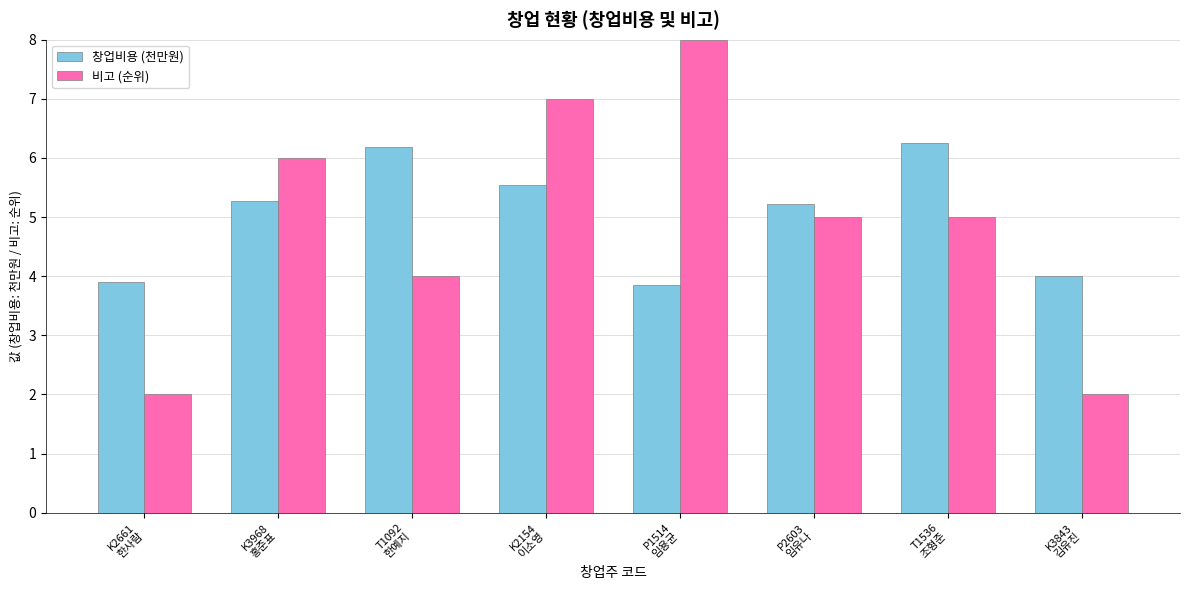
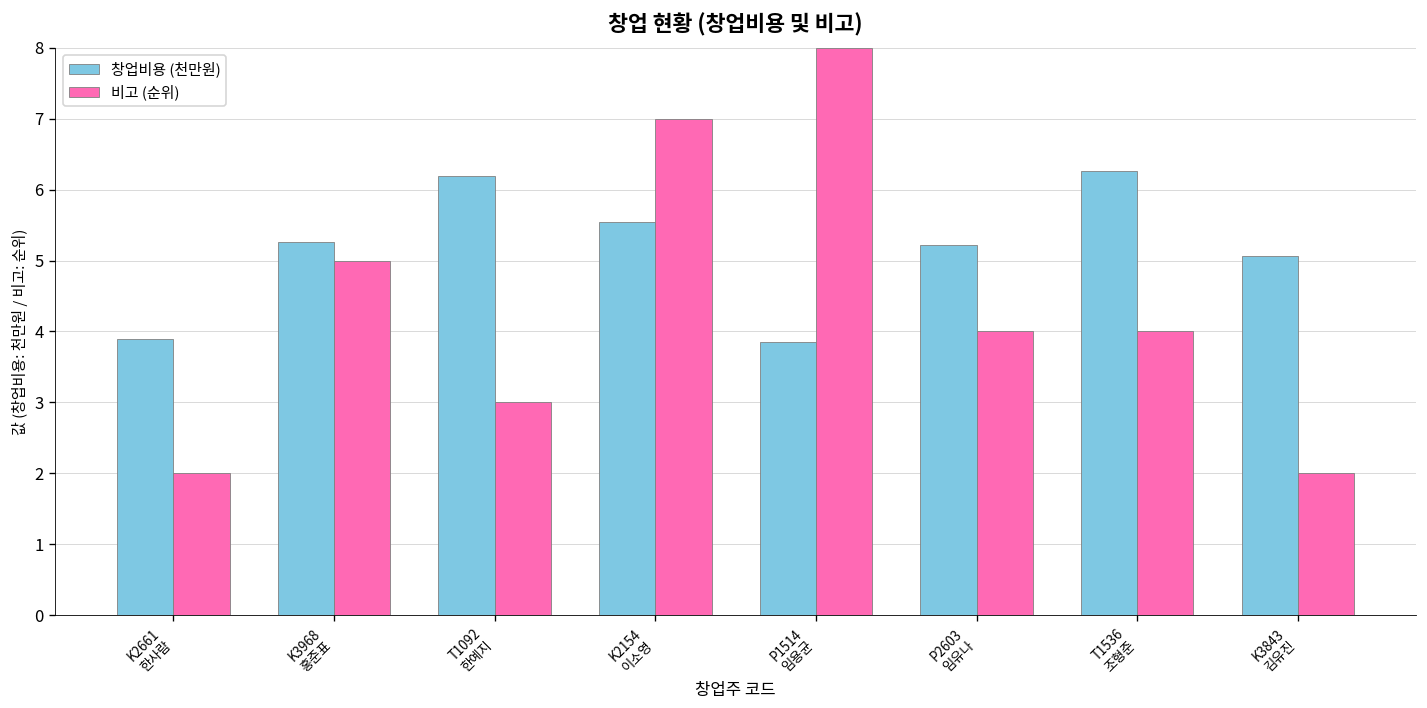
비고 (순위), K3968 홍준표: 6 -> 5
비고 (순위), T1092 한예지: 4 -> 3
비고 (순위), P2603 임유나: 5 -> 4
비고 (순위), T1536 조형준: 5 -> 4
창업비용 (천만원), K3843 김유진: 4.0 -> 5.1
